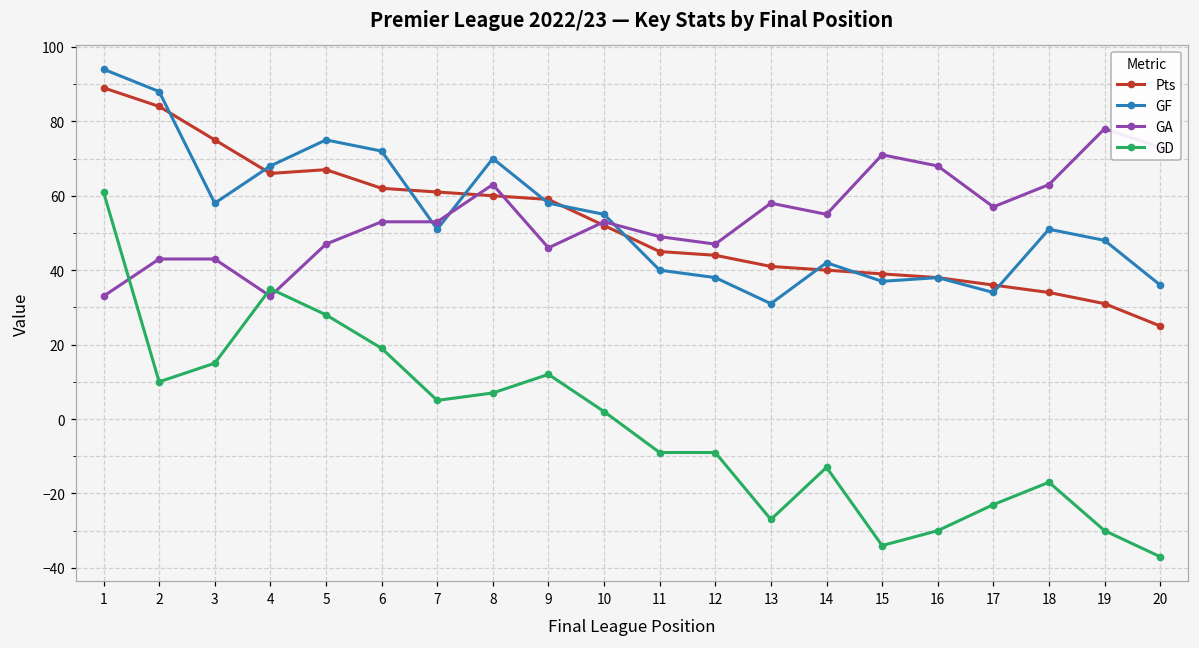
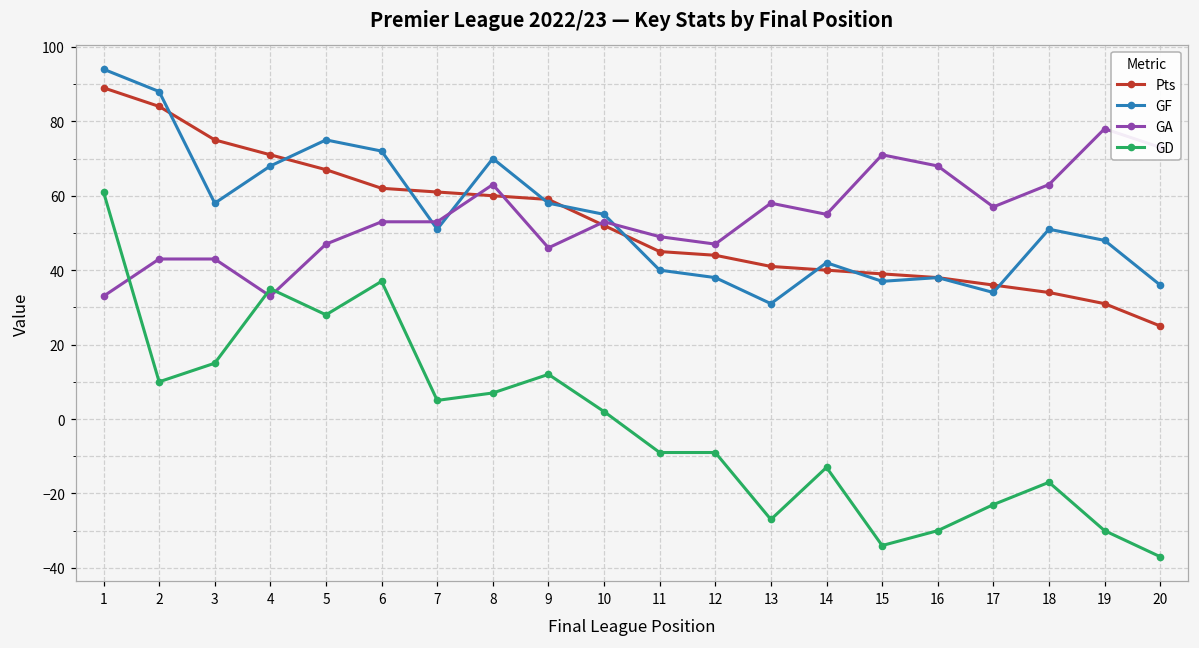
Pts, 4: 66 -> 71
GD, 6: 19 -> 37
